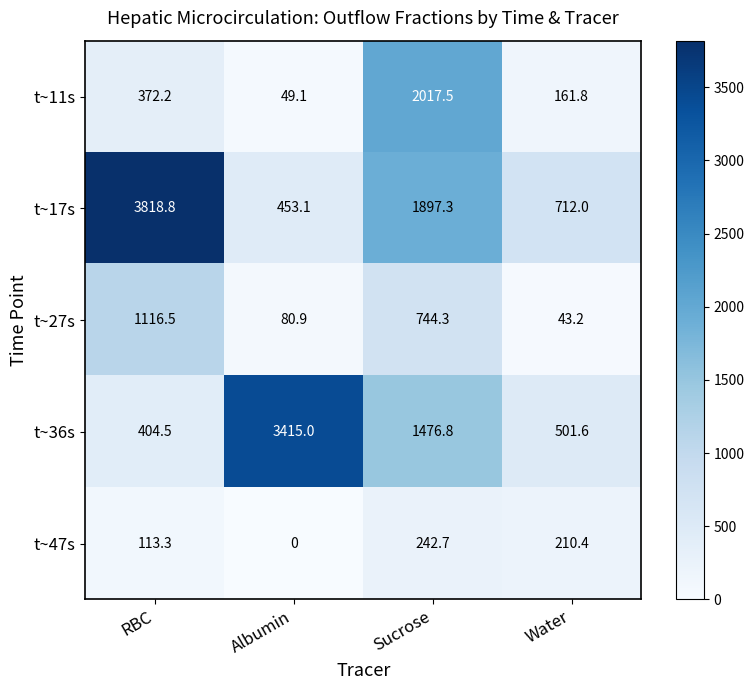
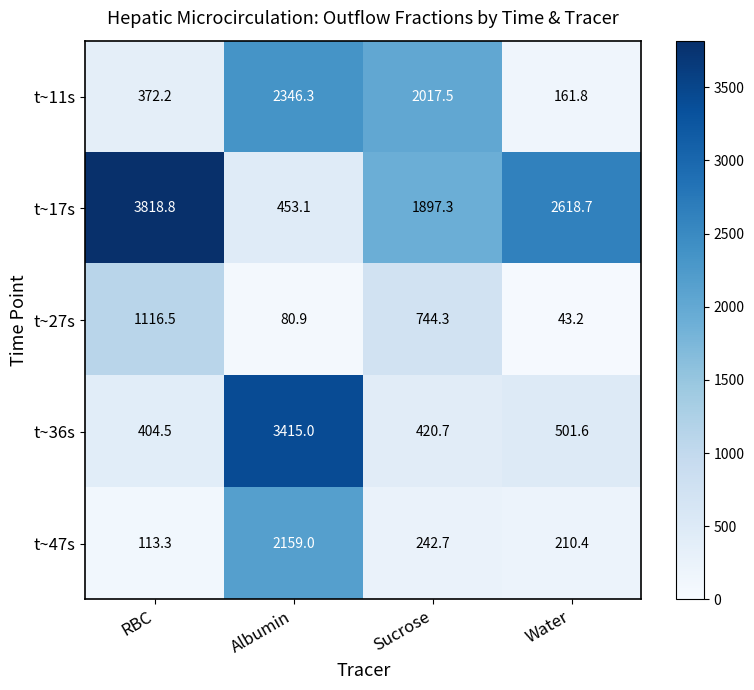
t~11s, Albumin: 49.1 -> 2346.3
t~17s, Water: 712.0 -> 2618.7
t~36s, Sucrose: 1476.8 -> 420.7
t~47s, Albumin: 0 -> 2159.0
